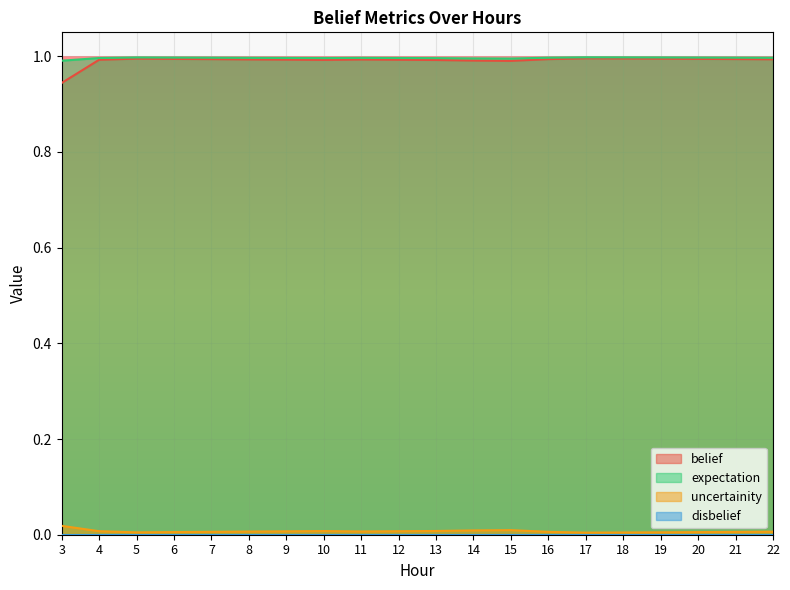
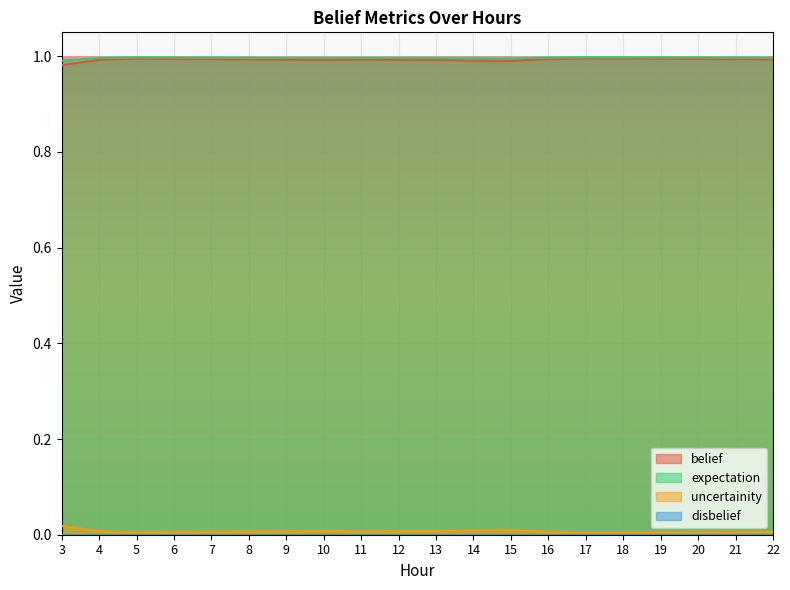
belief, 3: 0.94 -> 0.98
